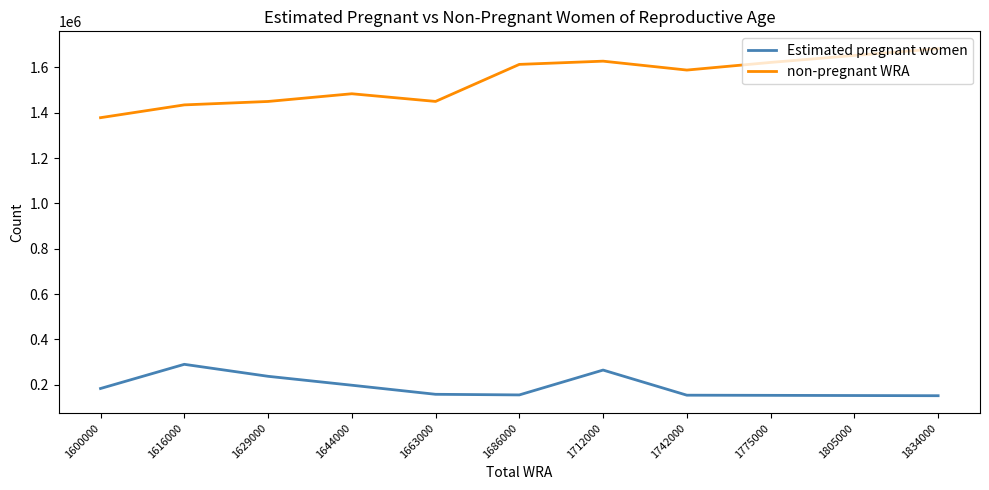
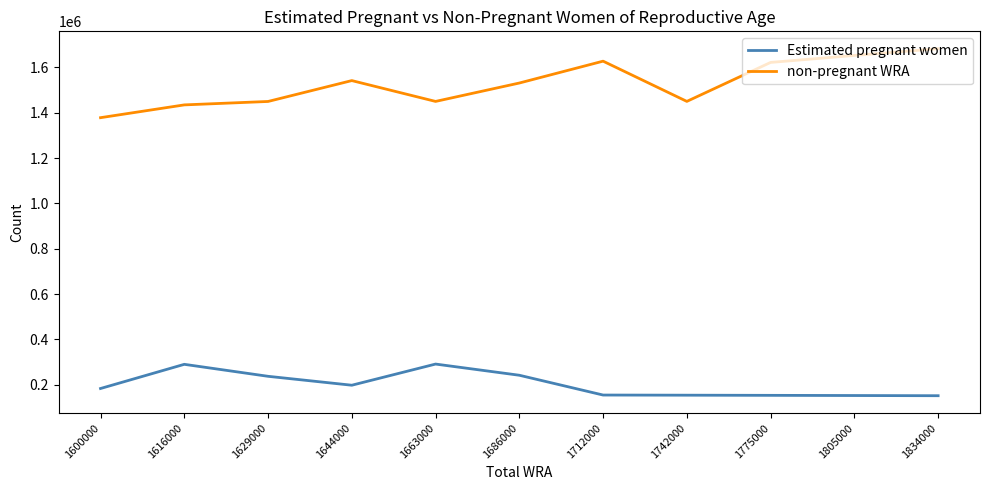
non-pregnant WRA, 1644000: 1480000 -> 1540000
Estimated pregnant women, 1663000: 160000 -> 290000
Estimated pregnant women, 1686000: 150000 -> 240000
non-pregnant WRA, 1686000: 1610000 -> 1530000
Estimated pregnant women, 1712000: 260000 -> 150000
non-pregnant WRA, 1742000: 1590000 -> 1450000
